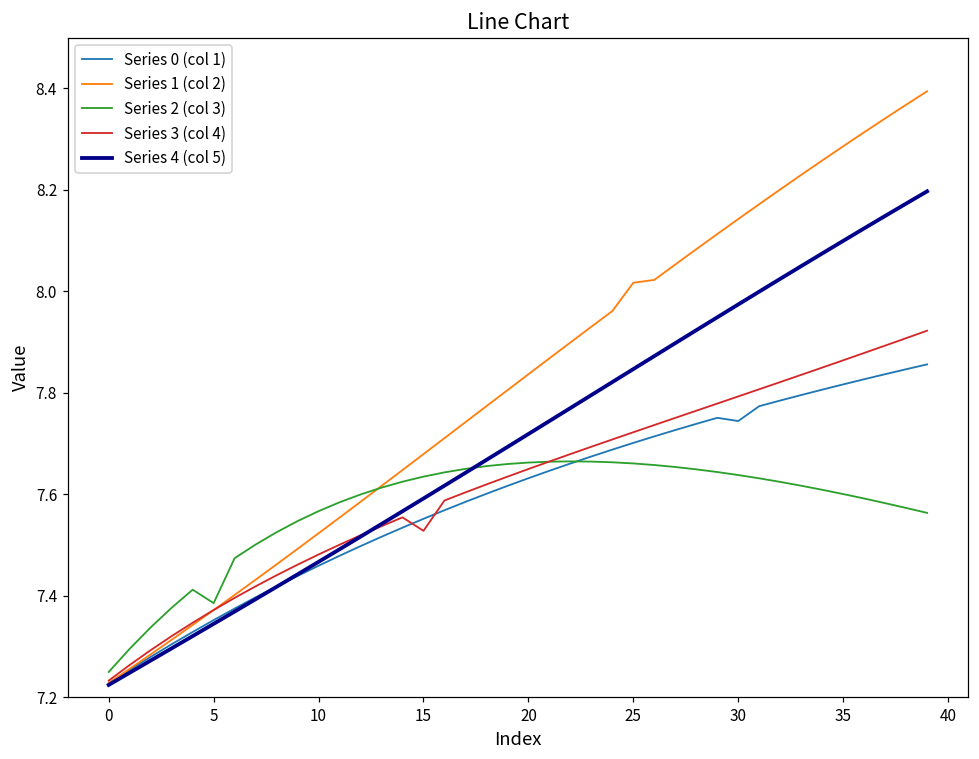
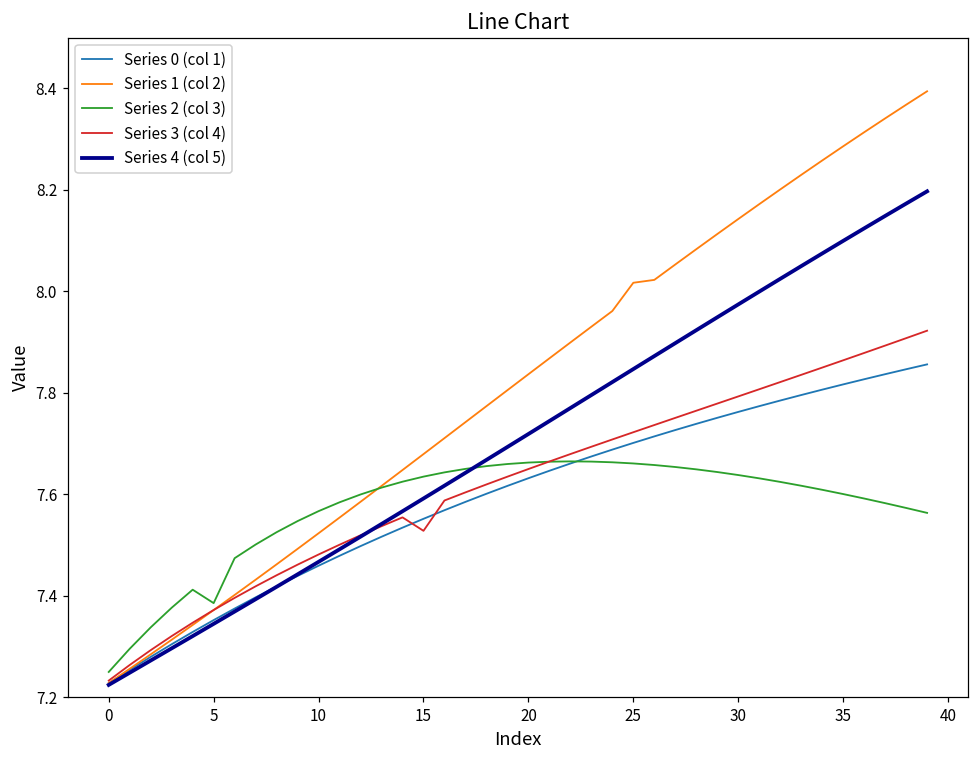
Series 0 (col 1), 30: 7.74 -> 7.76
